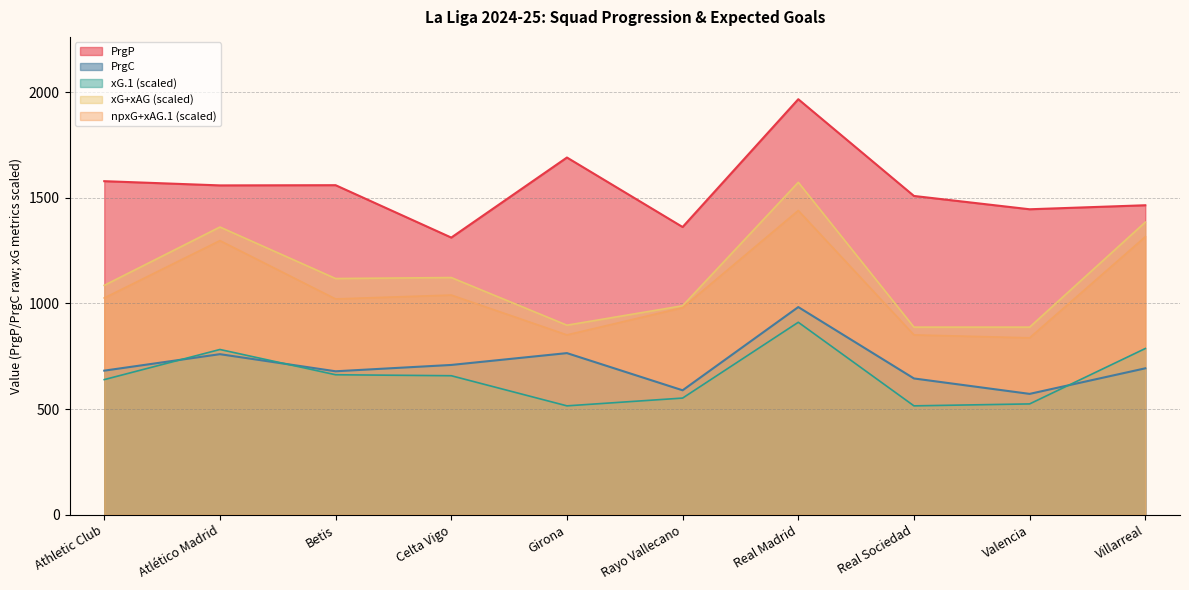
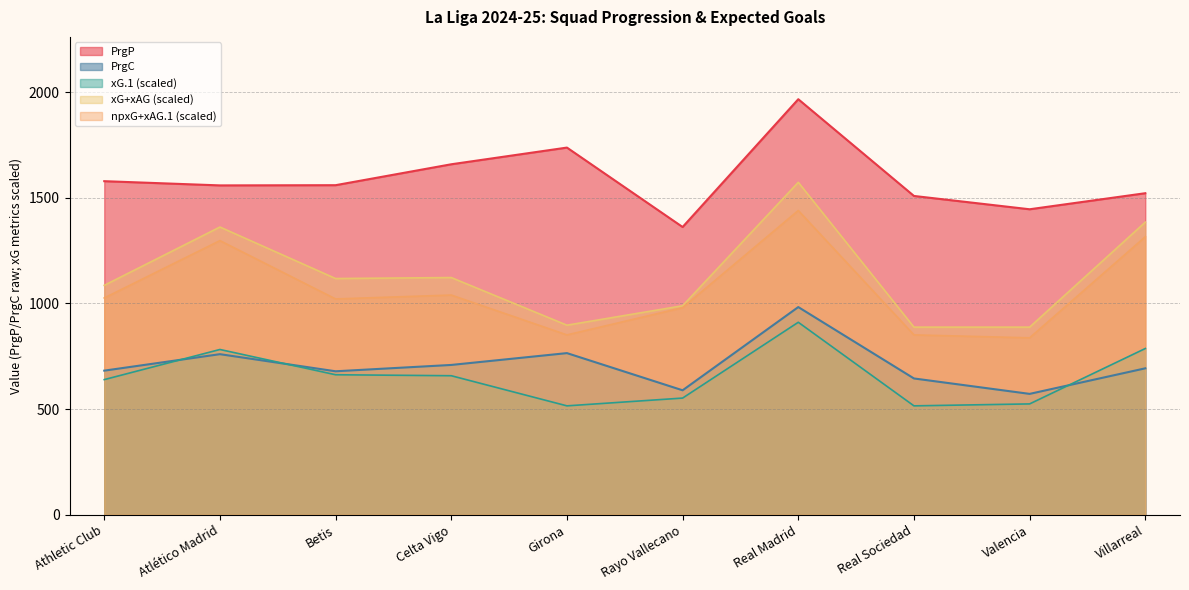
PrgP, Celta Vigo: 1310 -> 1660
PrgP, Girona: 1690 -> 1740
PrgP, Villarreal: 1470 -> 1520
